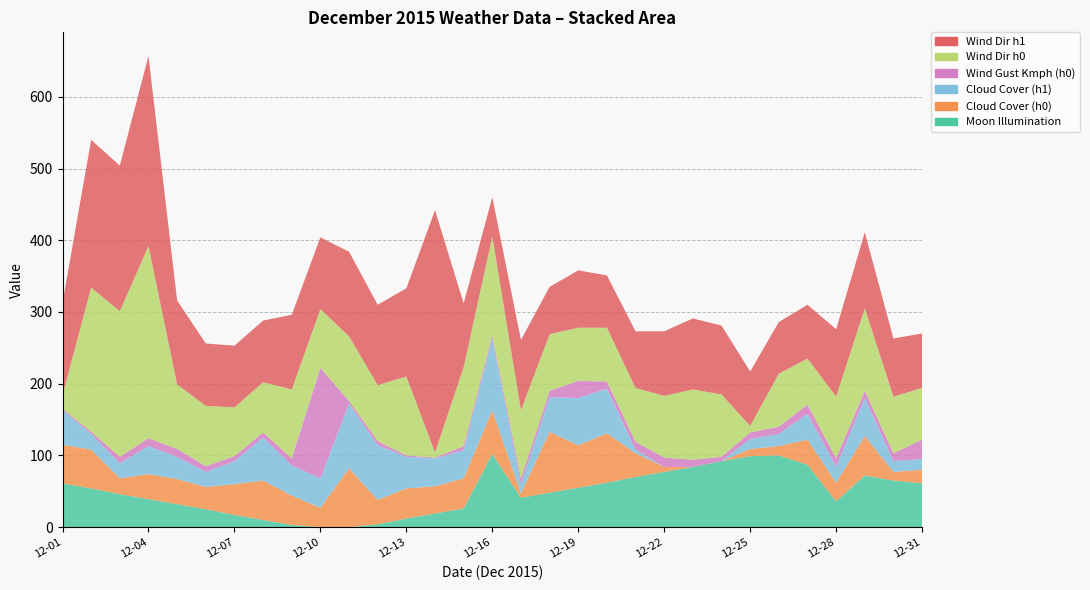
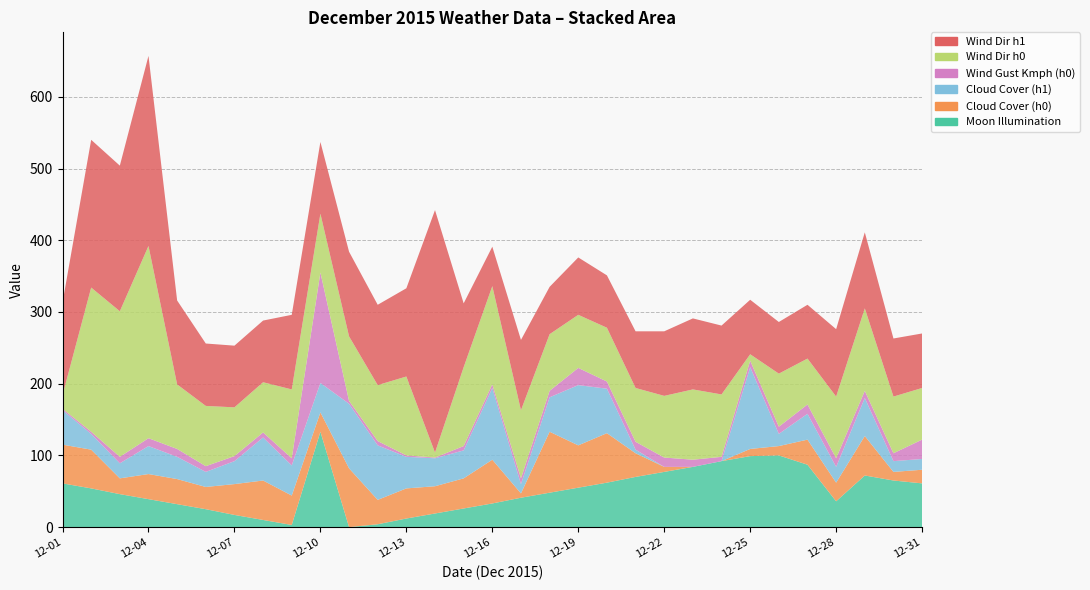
Moon Illumination, 12-10: 0 -> 130
Moon Illumination, 12-16: 100 -> 30
Cloud Cover (h1), 12-19: 70 -> 80
Cloud Cover (h1), 12-25: 10 -> 110
